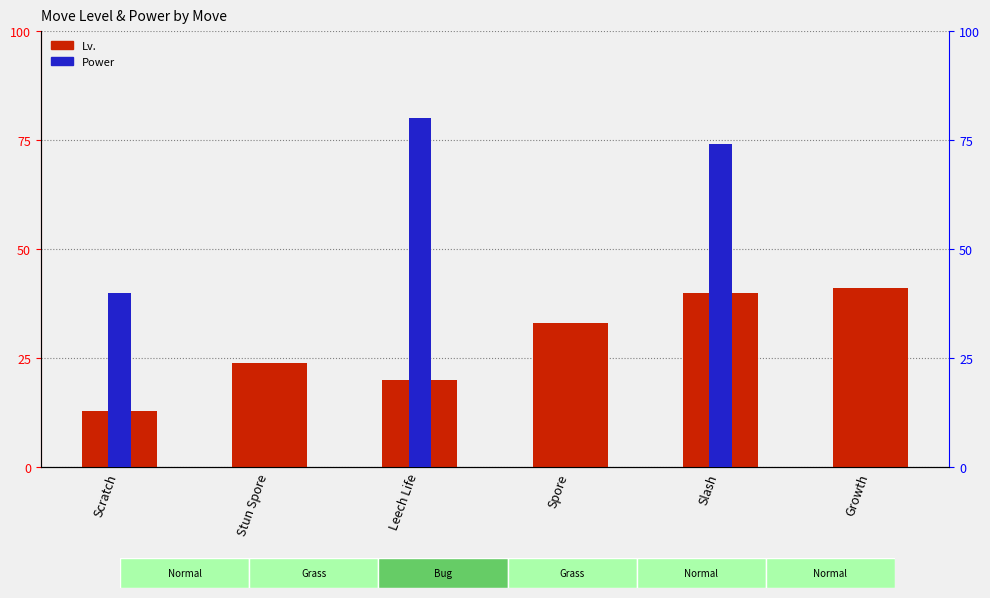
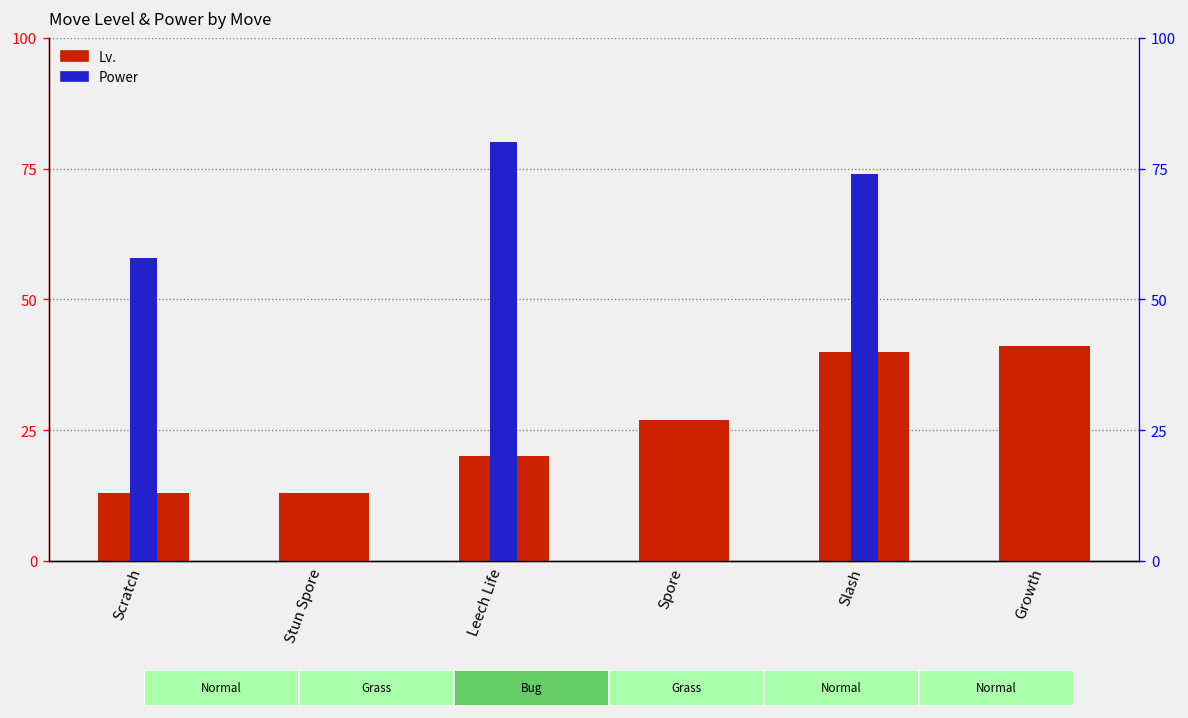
Lv., Stun Spore: 24 -> 13
Lv., Spore: 33 -> 27
Power, Scratch: 40 -> 58
